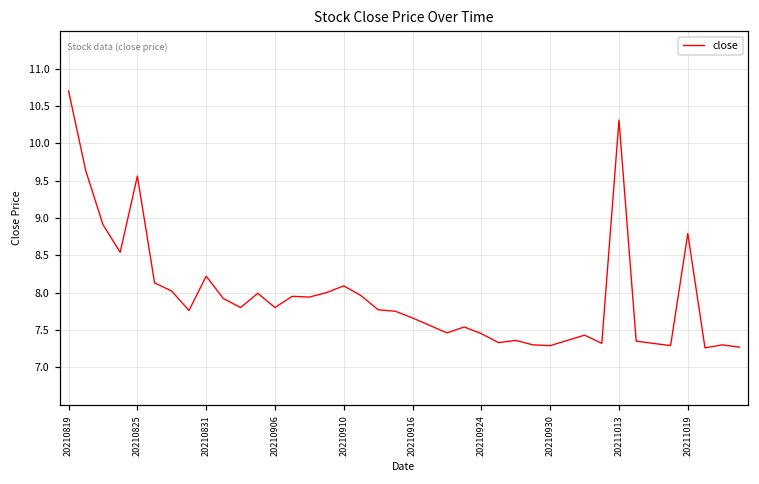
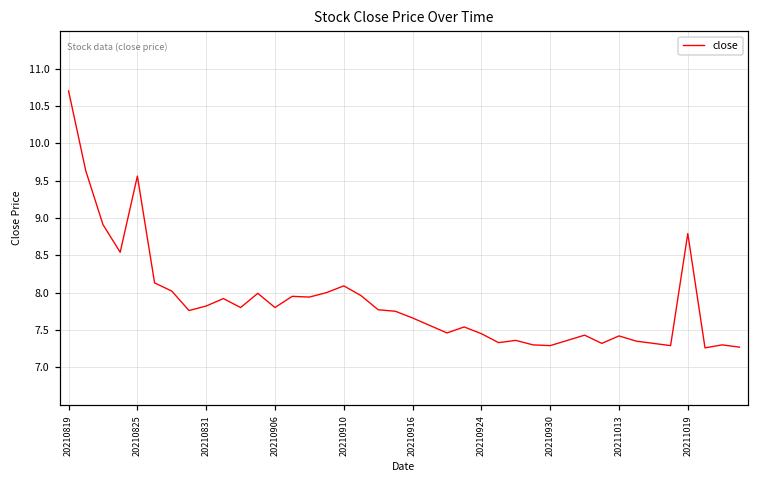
20210831: 8.2 -> 7.8
20211013: 10.3 -> 7.4
